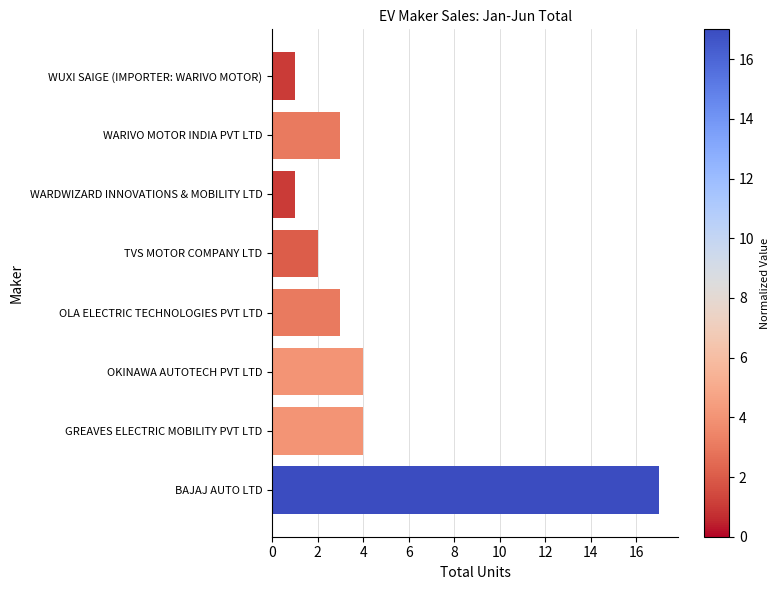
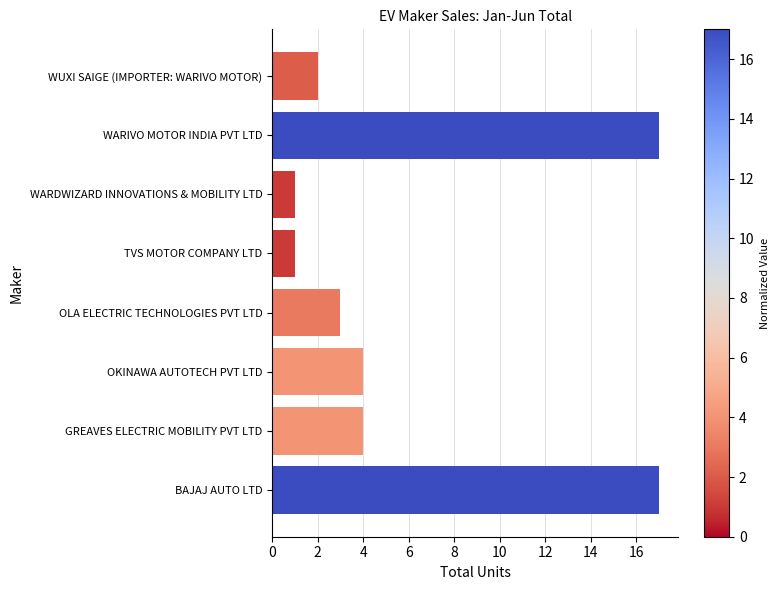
WUXI SAIGE (IMPORTER: WARIVO MOTOR): 1 -> 2
WARIVO MOTOR INDIA PVT LTD: 3 -> 17
TVS MOTOR COMPANY LTD: 2 -> 1
